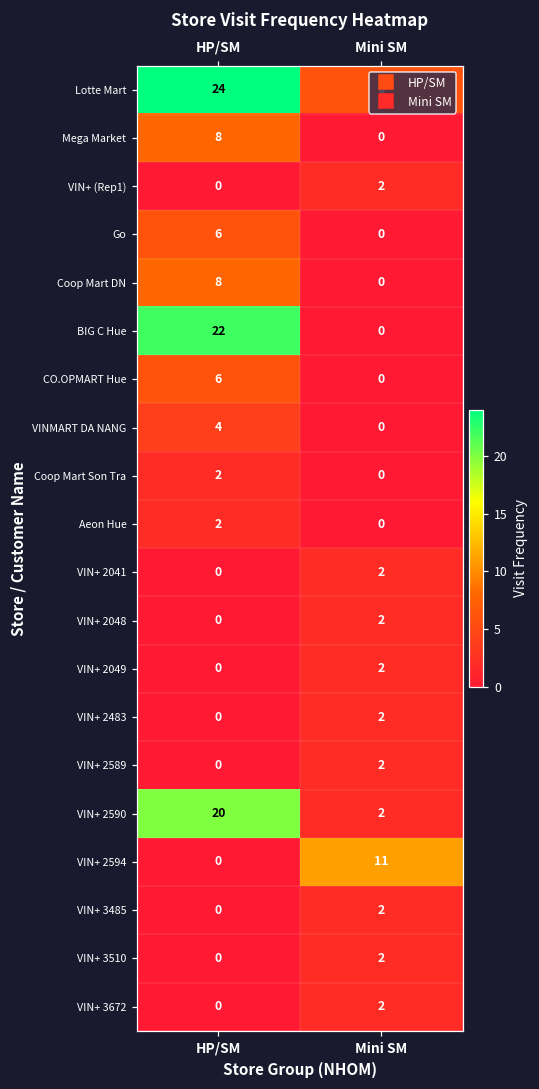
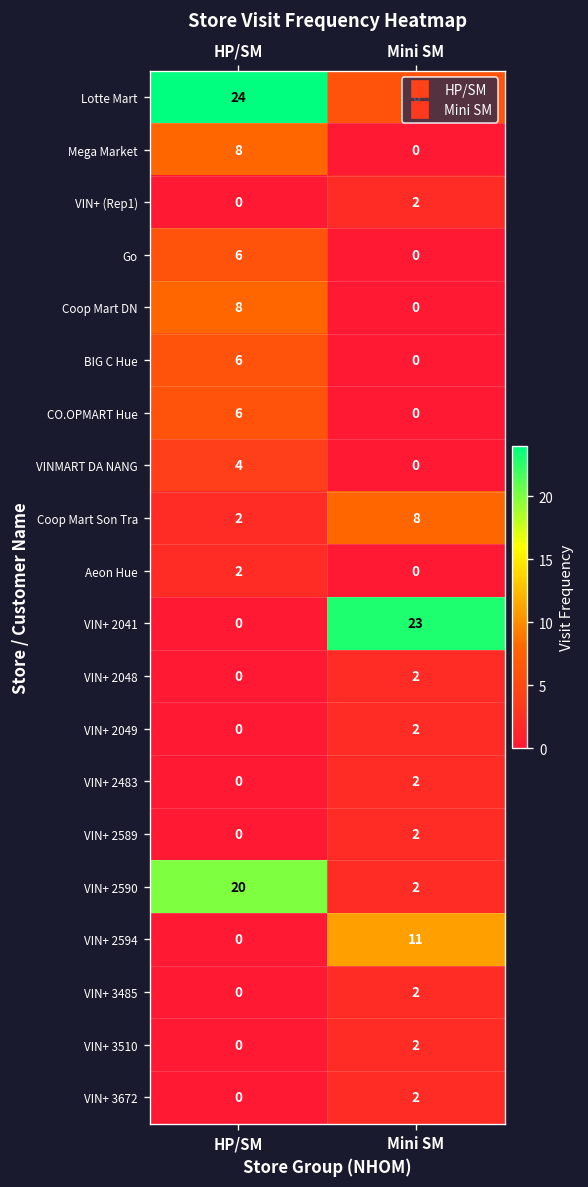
BIG C Hue, HP/SM: 22 -> 6
Coop Mart Son Tra, Mini SM: 0 -> 8
VIN+ 2041, Mini SM: 2 -> 23
